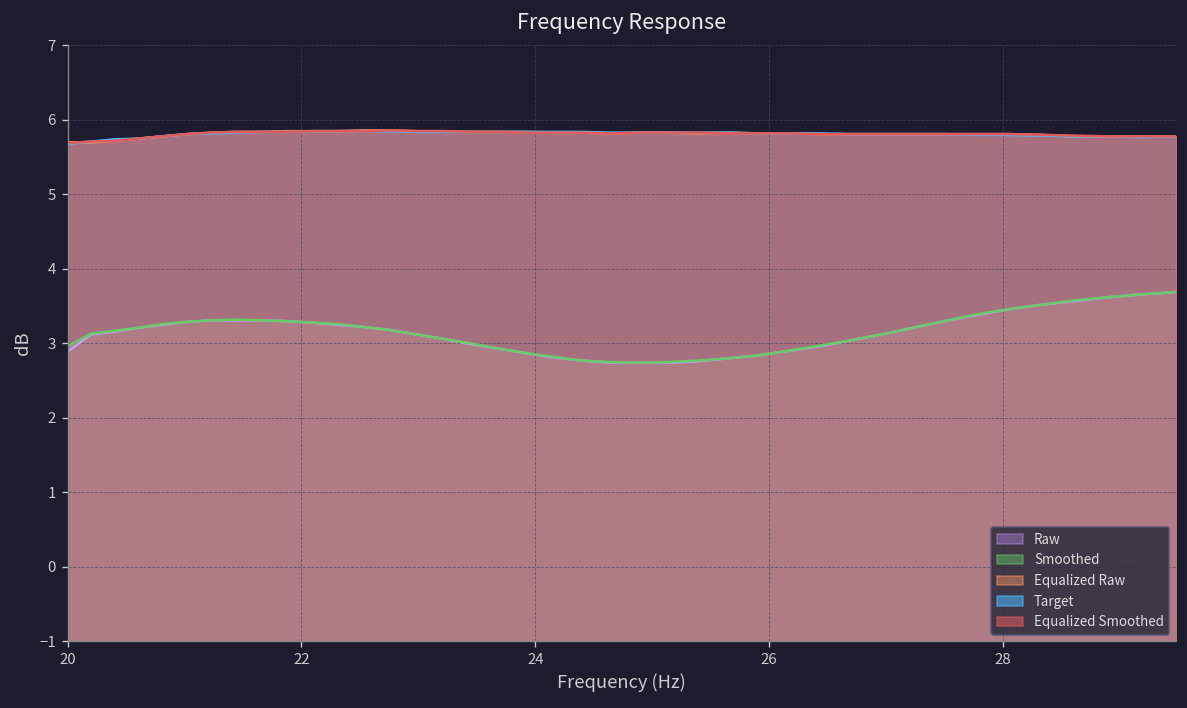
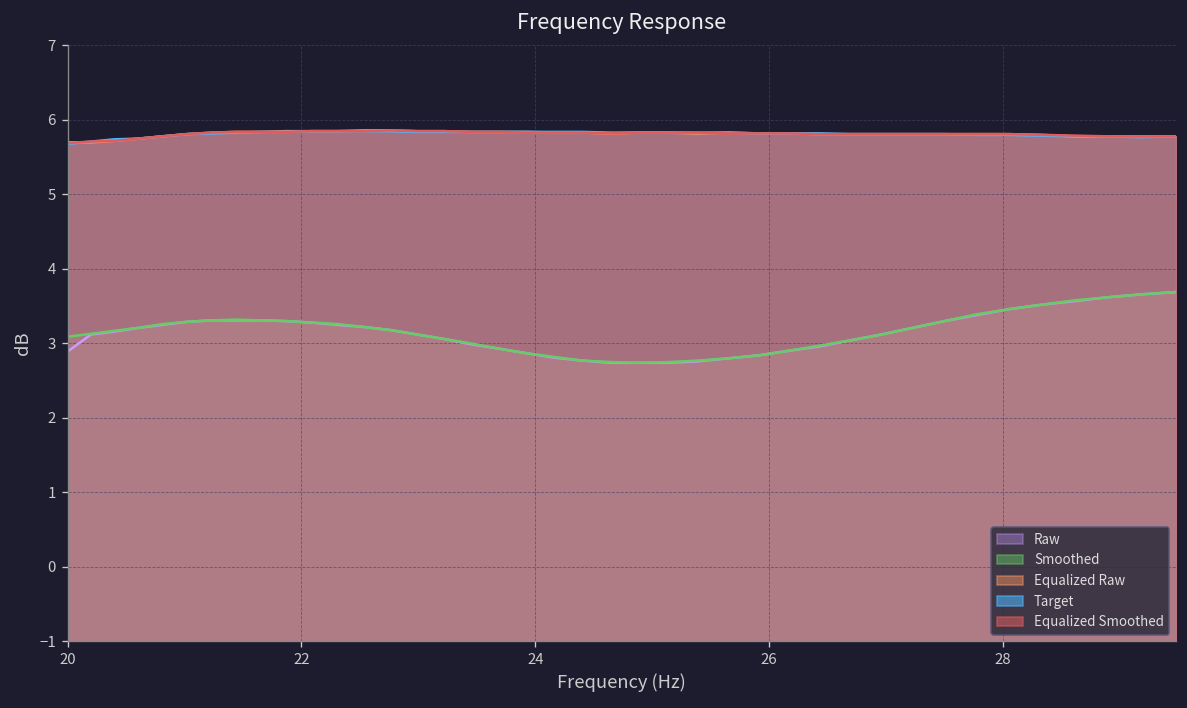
Smoothed, 20: 3.0 -> 3.1
